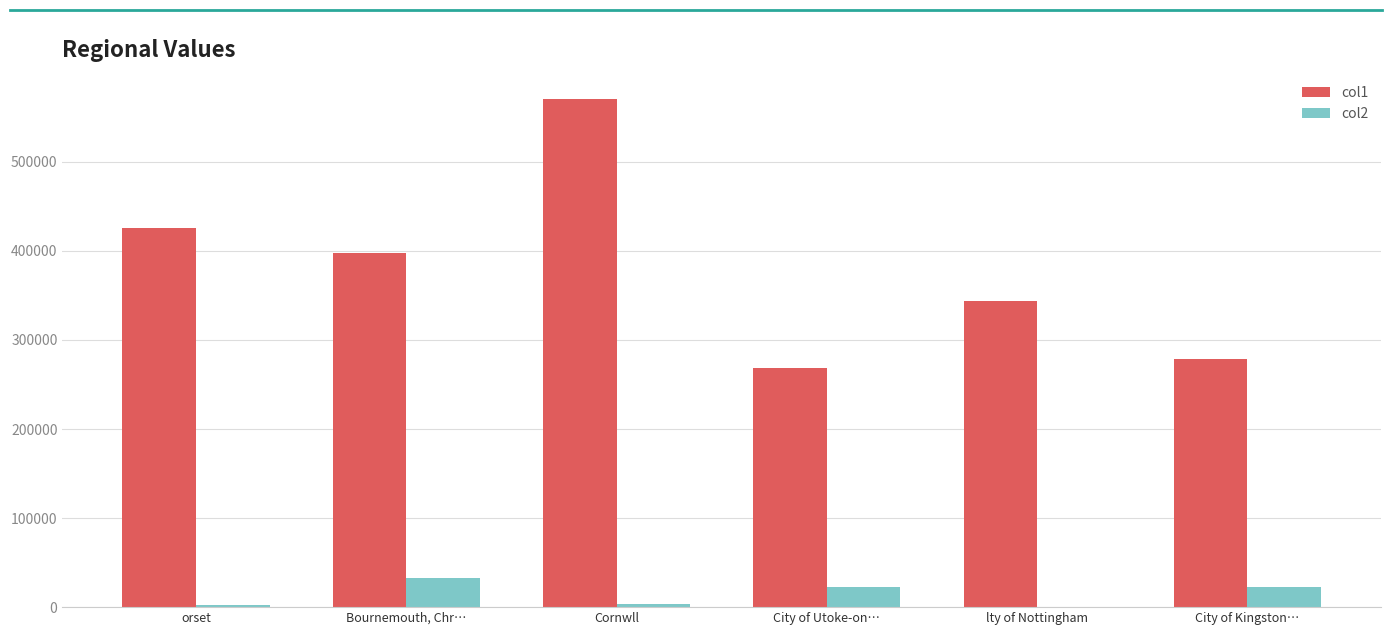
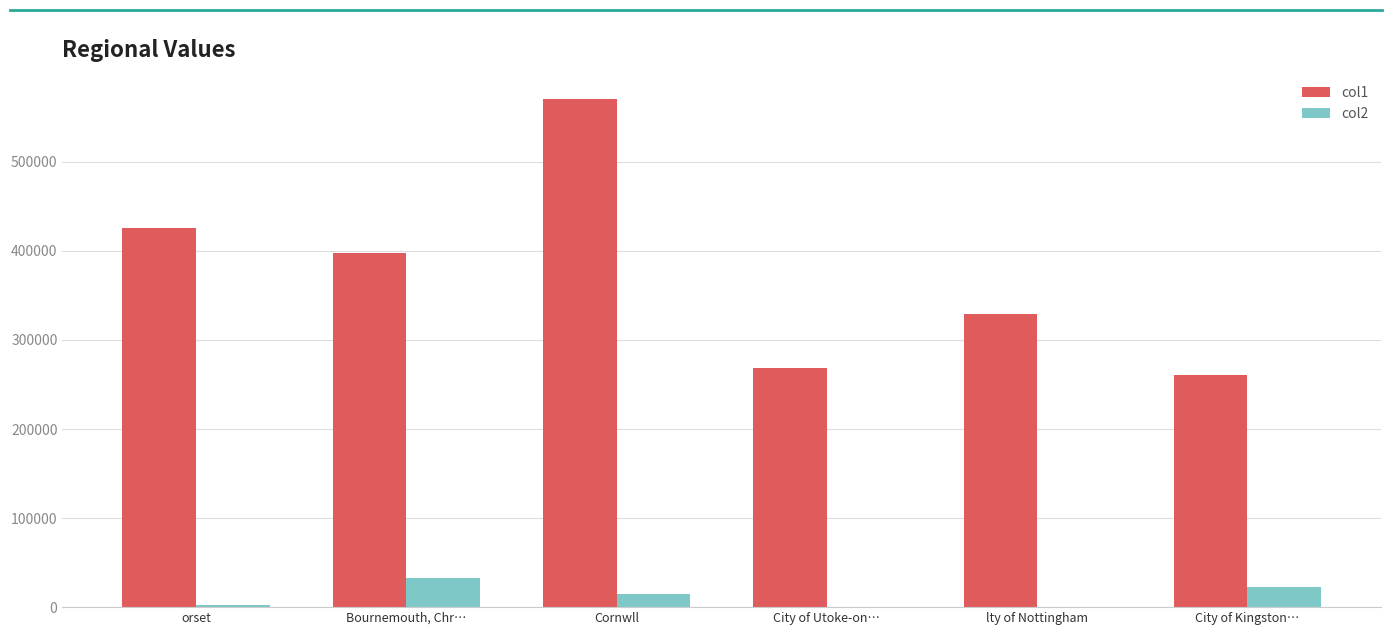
col2, Cornwll: 0 -> 10000
col2, City of Utoke-on…: 20000 -> 0
col1, lty of Nottingham: 340000 -> 330000
col1, City of Kingston…: 280000 -> 260000
